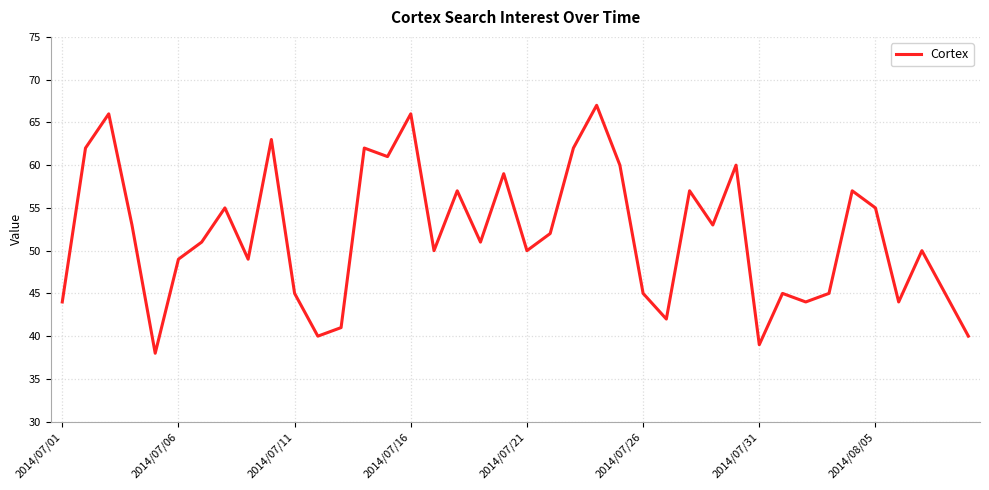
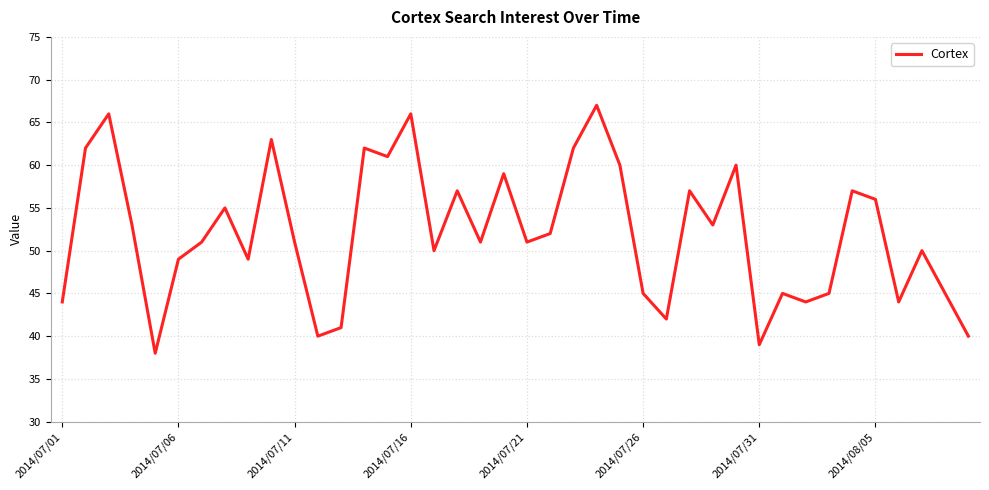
2014/07/11: 45 -> 51
2014/07/21: 50 -> 51
2014/08/05: 55 -> 56
